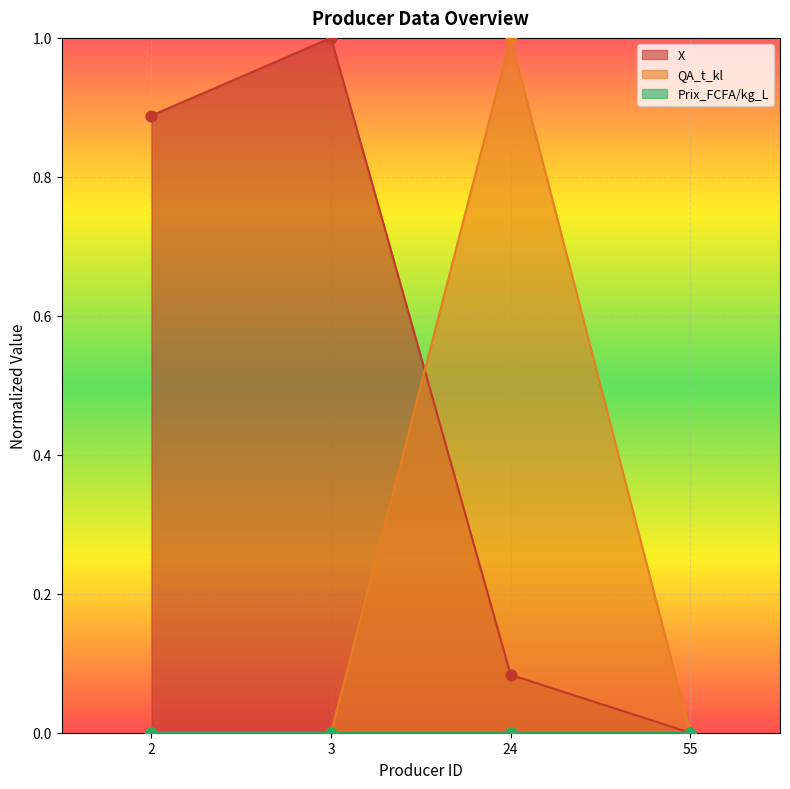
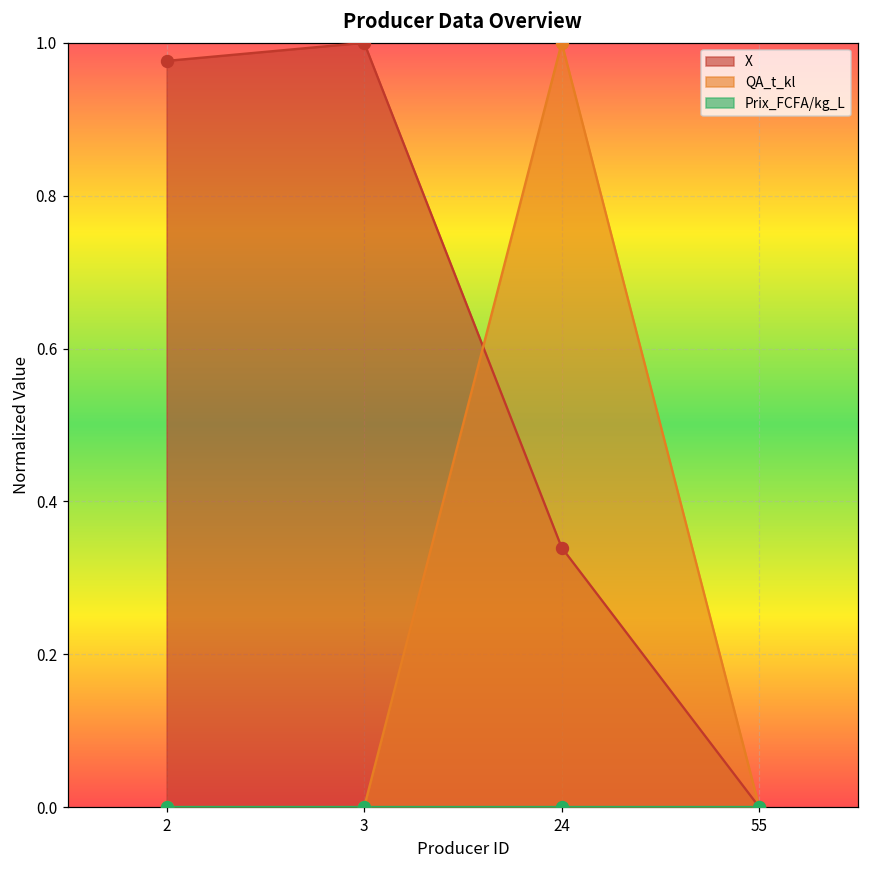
X, 2: 0.89 -> 0.98
X, 24: 0.08 -> 0.34
